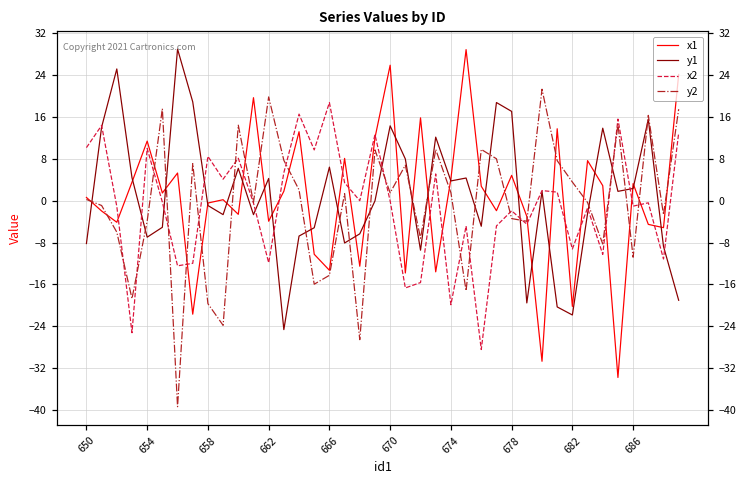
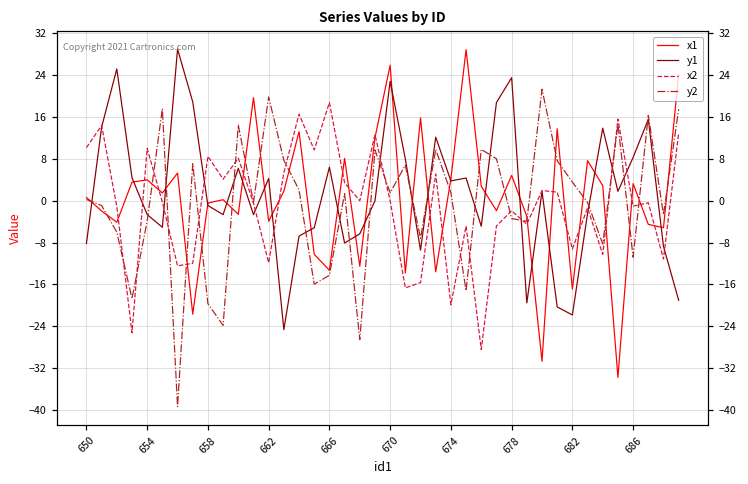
x1, 654: 11 -> 4
y1, 654: -7 -> -3
y1, 670: 14 -> 23
y1, 678: 17 -> 24
x1, 682: -20 -> -17
y1, 686: 2 -> 8
